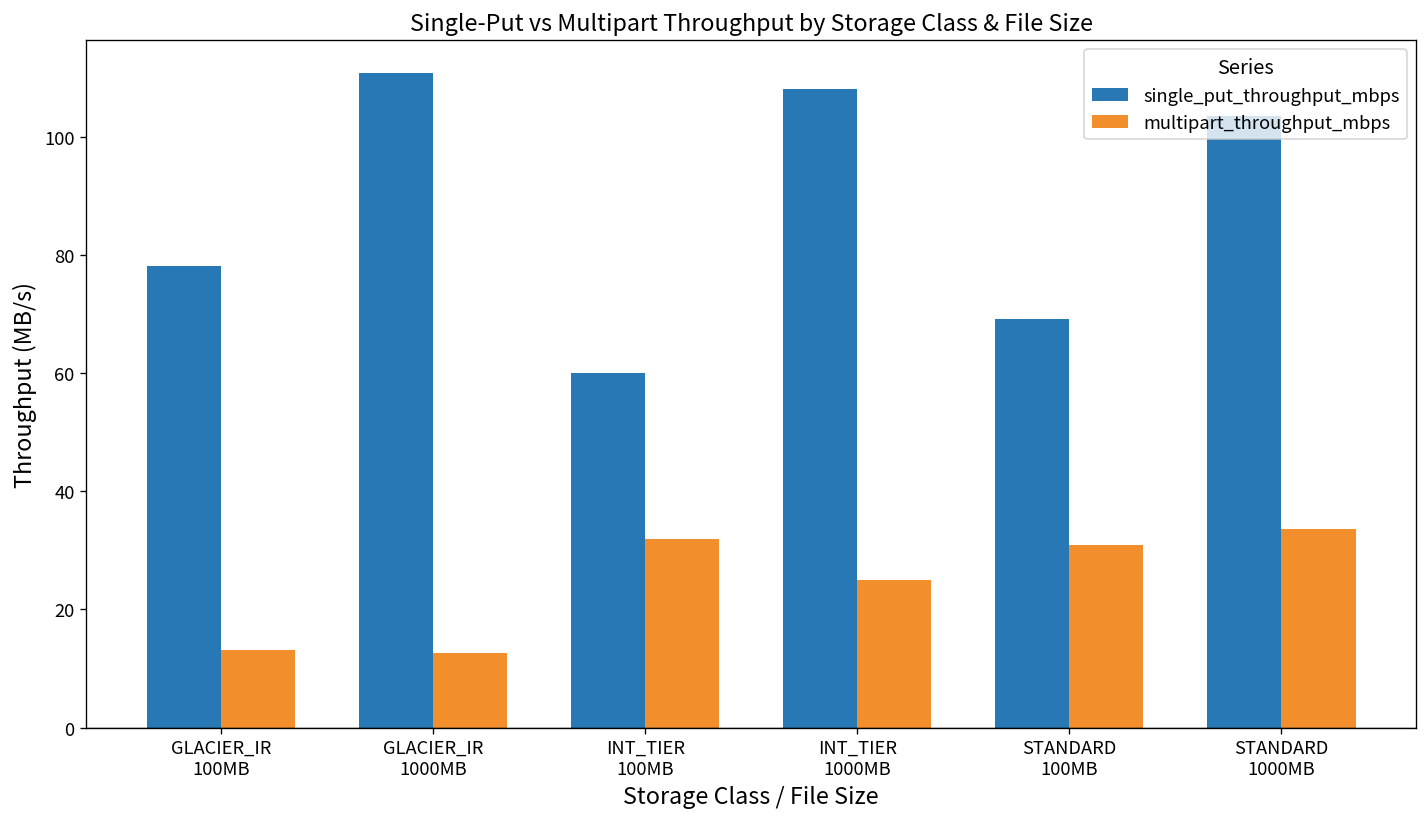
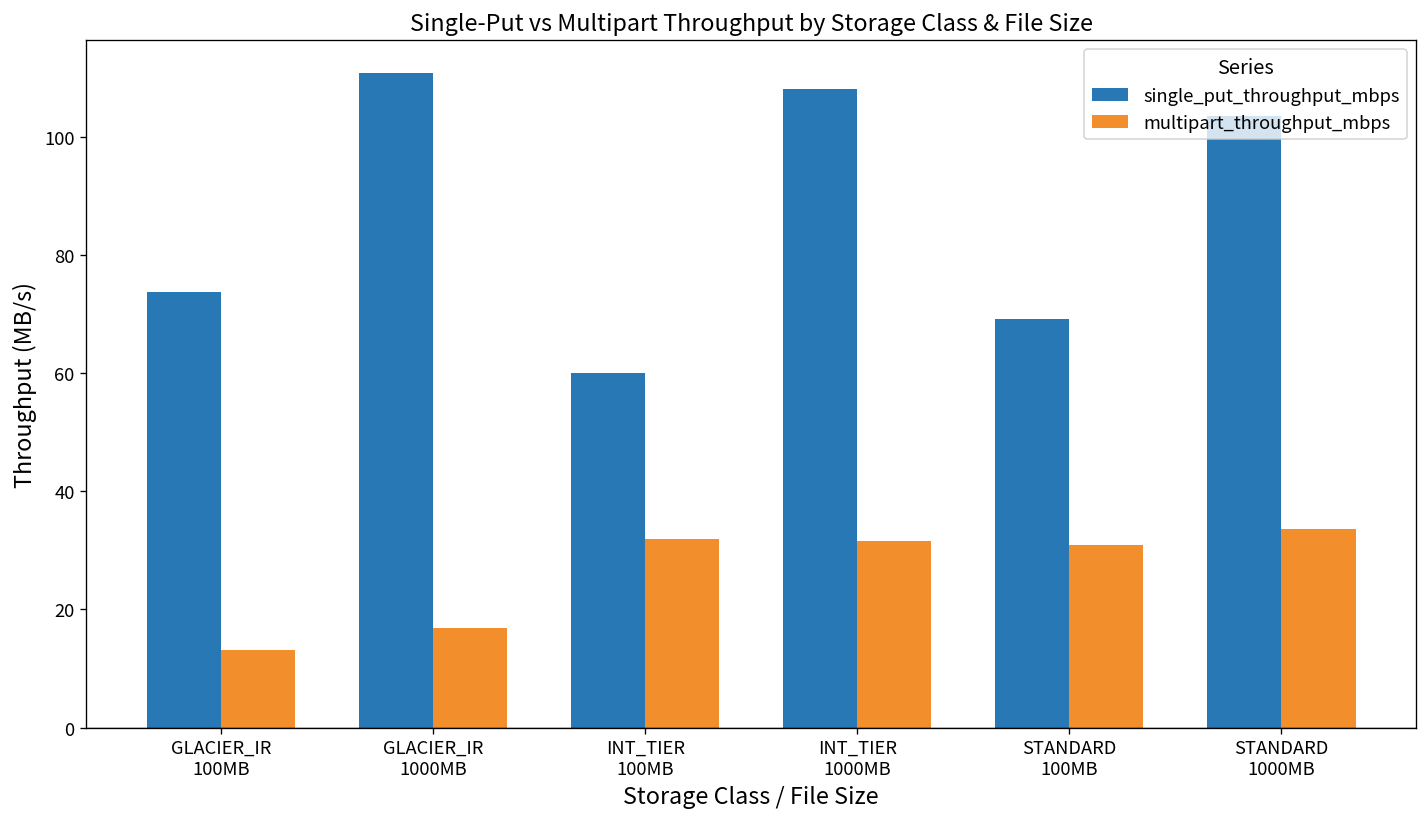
single_put_throughput_mbps, GLACIER_IR 100MB: 78 -> 74
multipart_throughput_mbps, GLACIER_IR 1000MB: 13 -> 17
multipart_throughput_mbps, INT_TIER 1000MB: 25 -> 32
